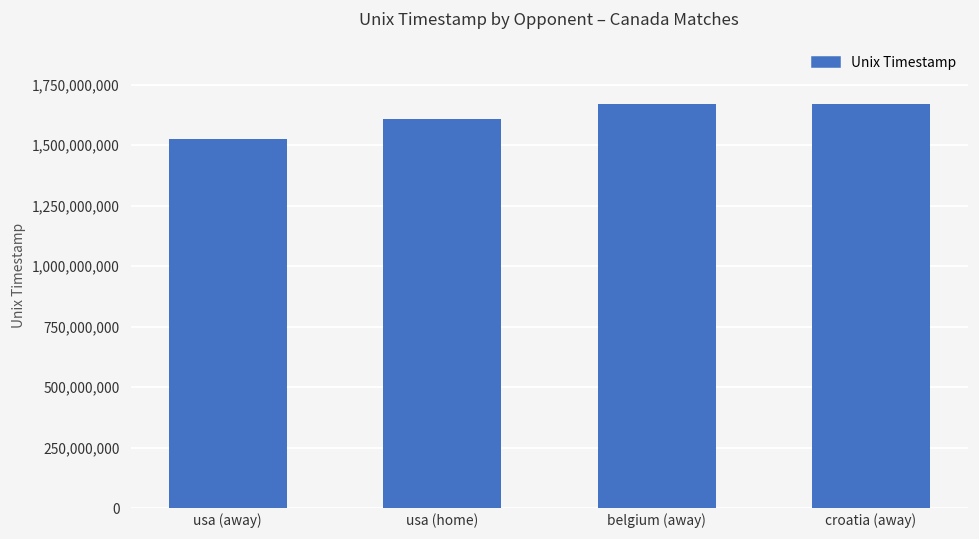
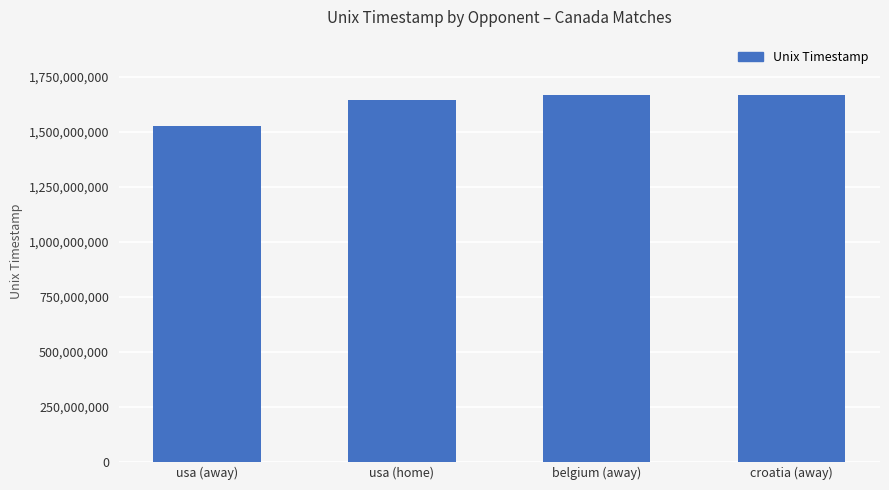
usa (home): 1,610,000,000 -> 1,640,000,000
